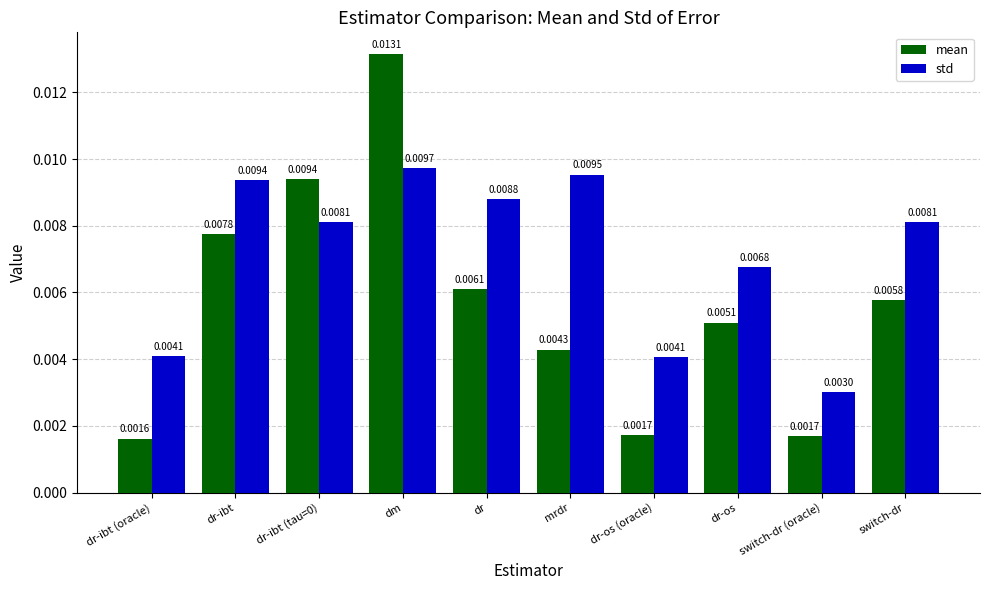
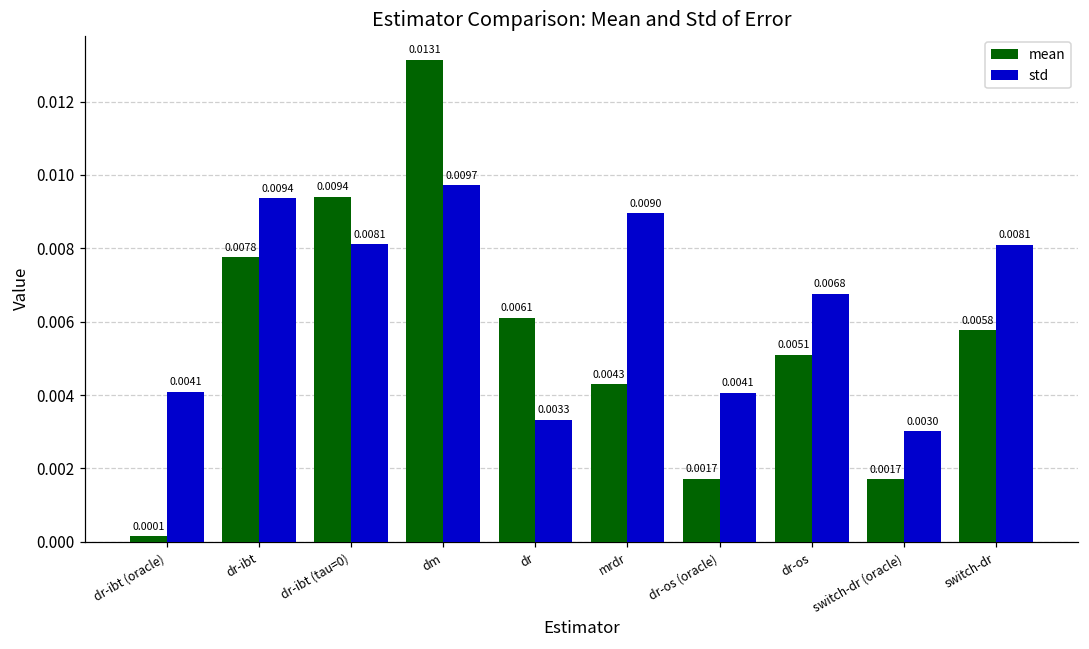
mean, dr-ibt (oracle): 0.0016 -> 0.0001
std, dr: 0.0088 -> 0.0033
std, mrdr: 0.0095 -> 0.0090
